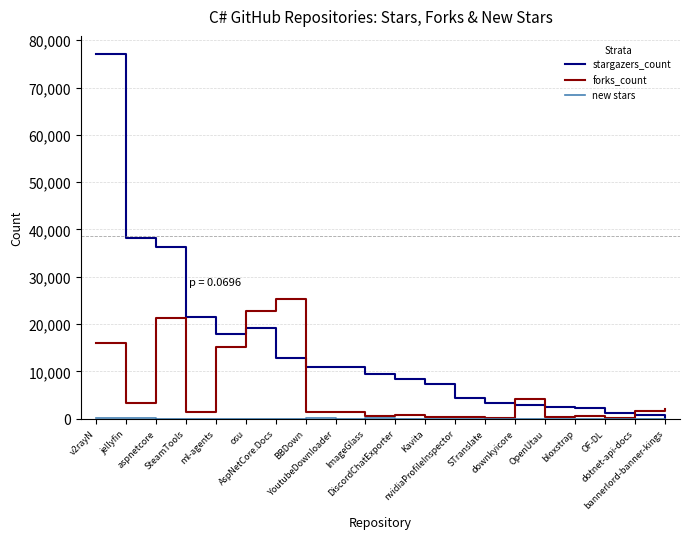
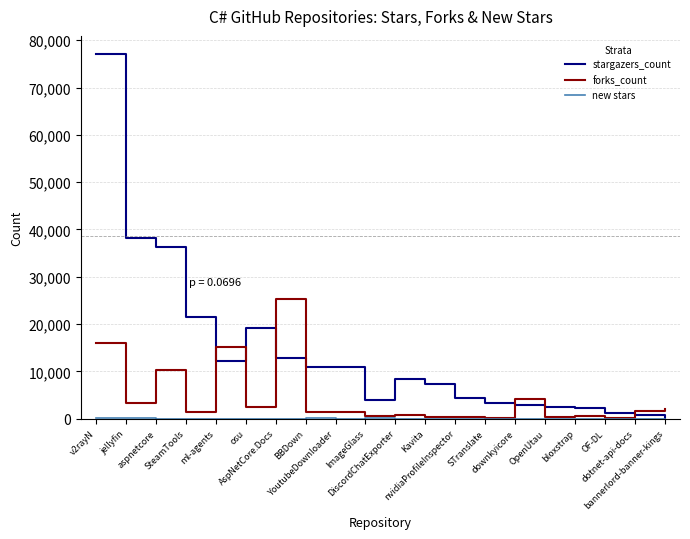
forks_count, aspnetcore: 21,000 -> 10,000
stargazers_count, ml-agents: 18,000 -> 12,000
forks_count, osu: 23,000 -> 2,000
stargazers_count, ImageGlass: 9,000 -> 4,000
